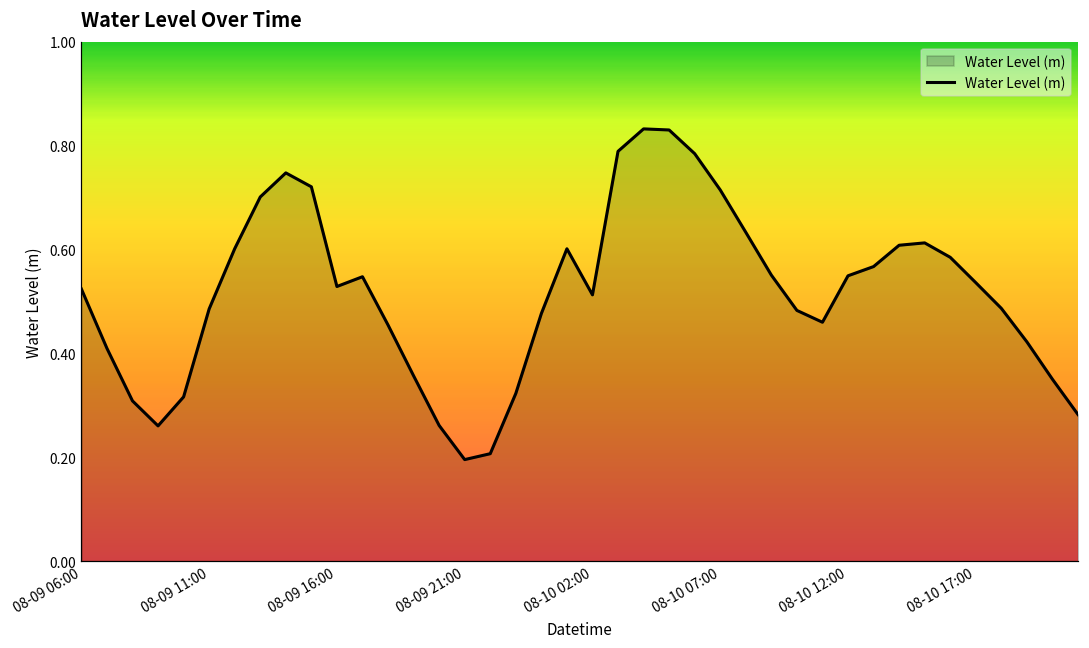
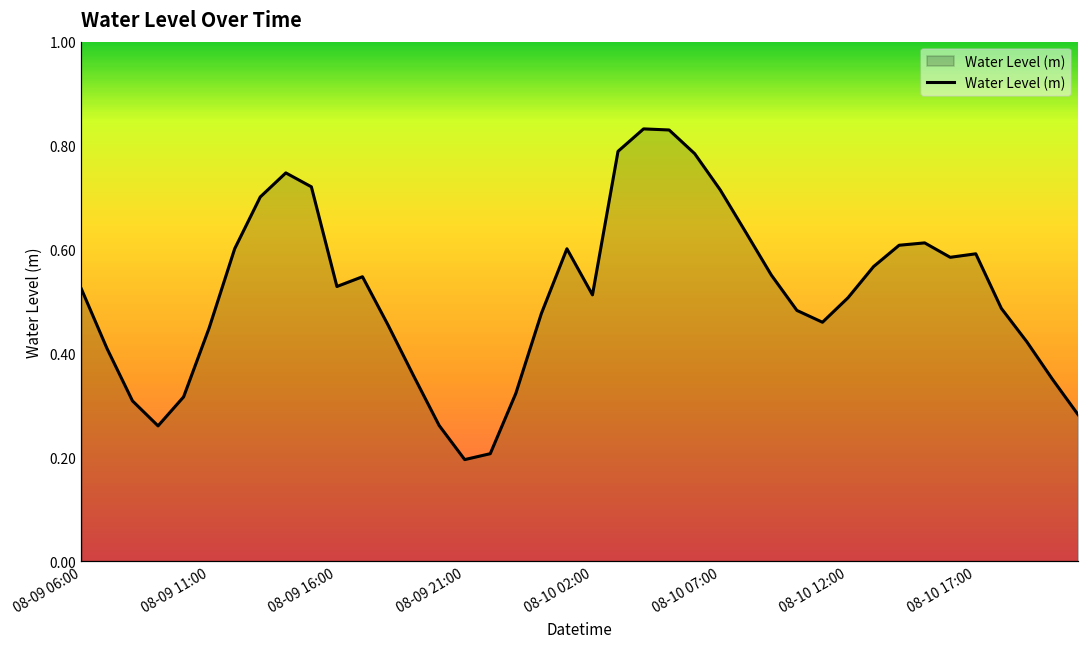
08-09 11:00: 0.49 -> 0.45
08-10 12:00: 0.55 -> 0.51
08-10 17:00: 0.54 -> 0.59
